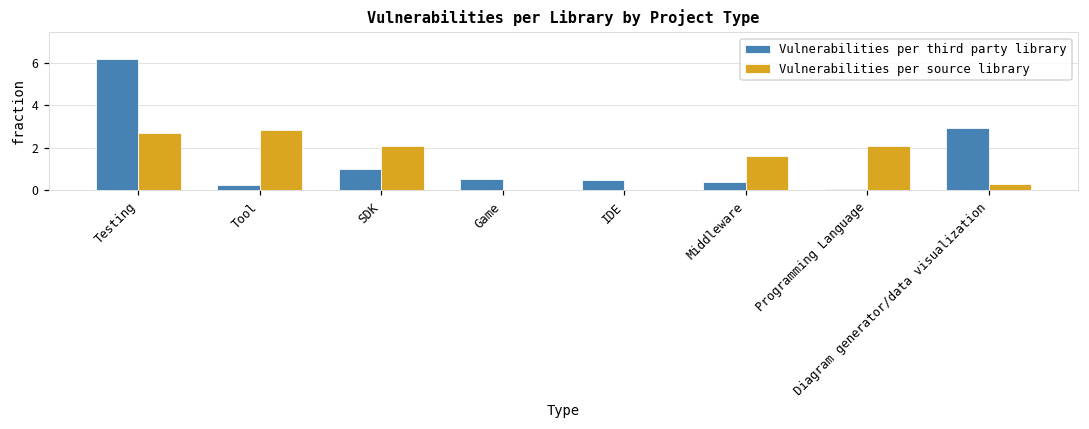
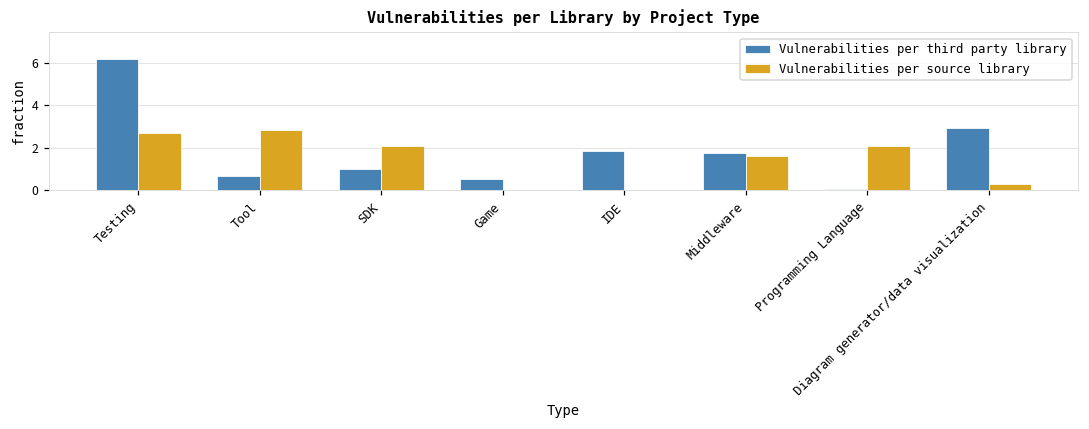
Vulnerabilities per third party library, Tool: 0.3 -> 0.7
Vulnerabilities per third party library, IDE: 0.5 -> 1.9
Vulnerabilities per third party library, Middleware: 0.4 -> 1.8
